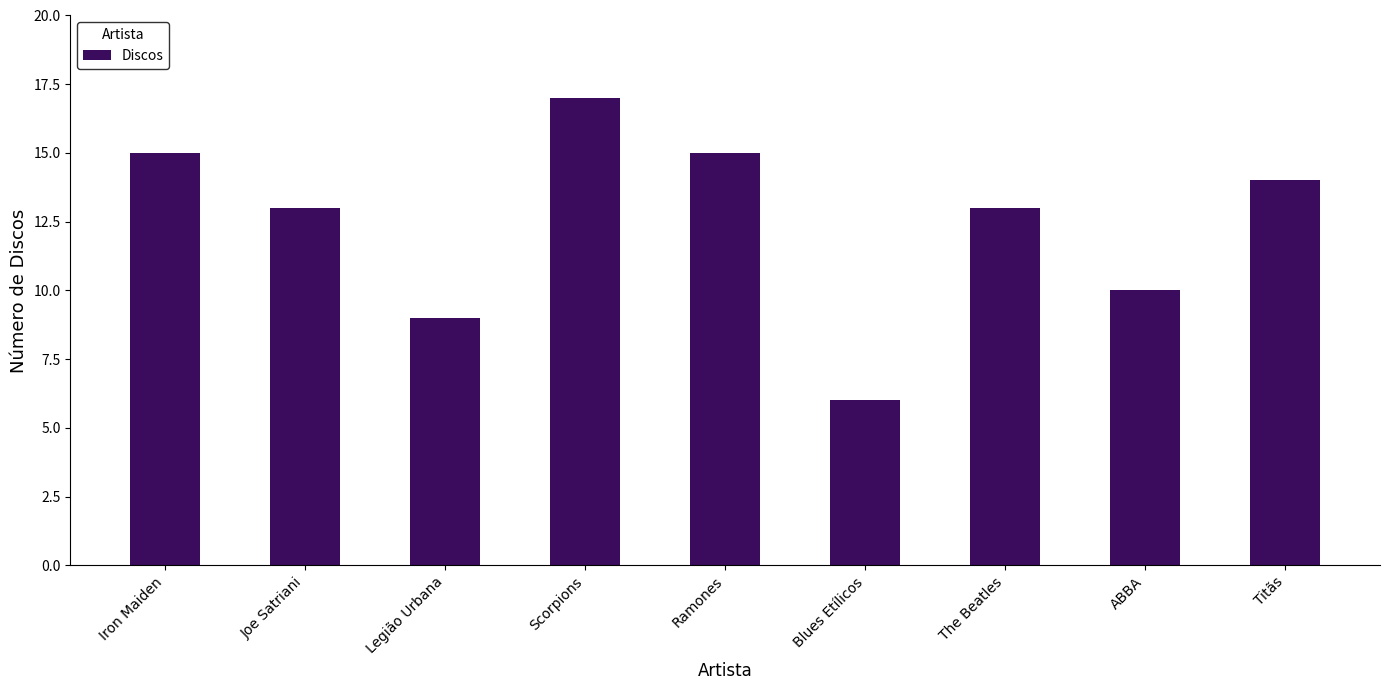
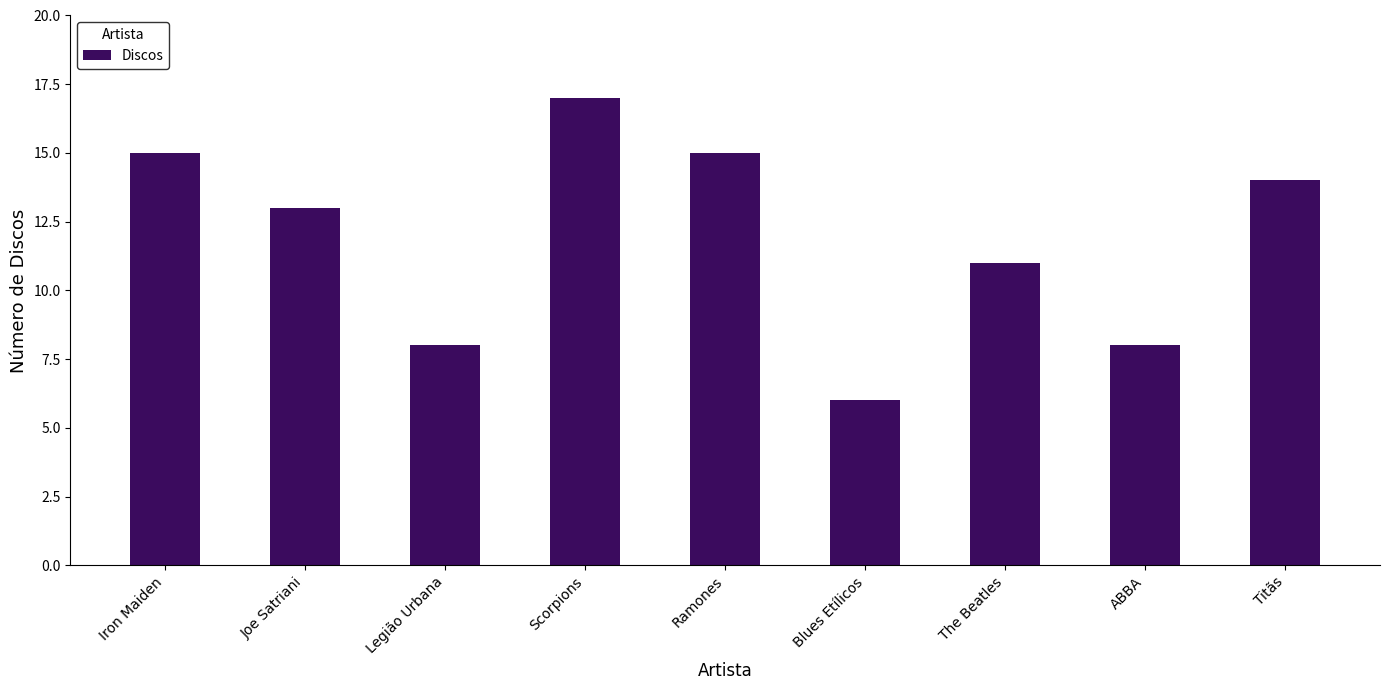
Legião Urbana: 9 -> 8
The Beatles: 13 -> 11
ABBA: 10 -> 8
